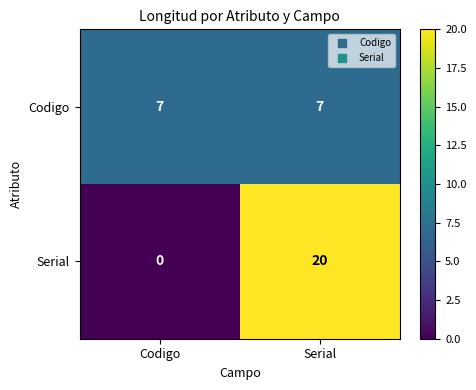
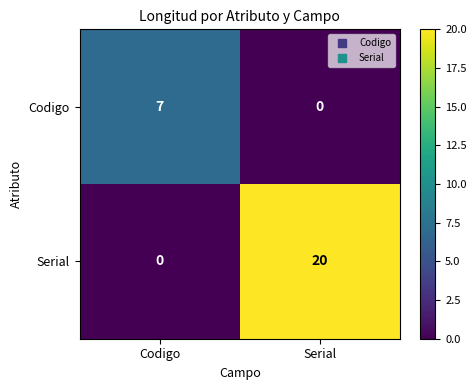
Codigo, Serial: 7 -> 0
